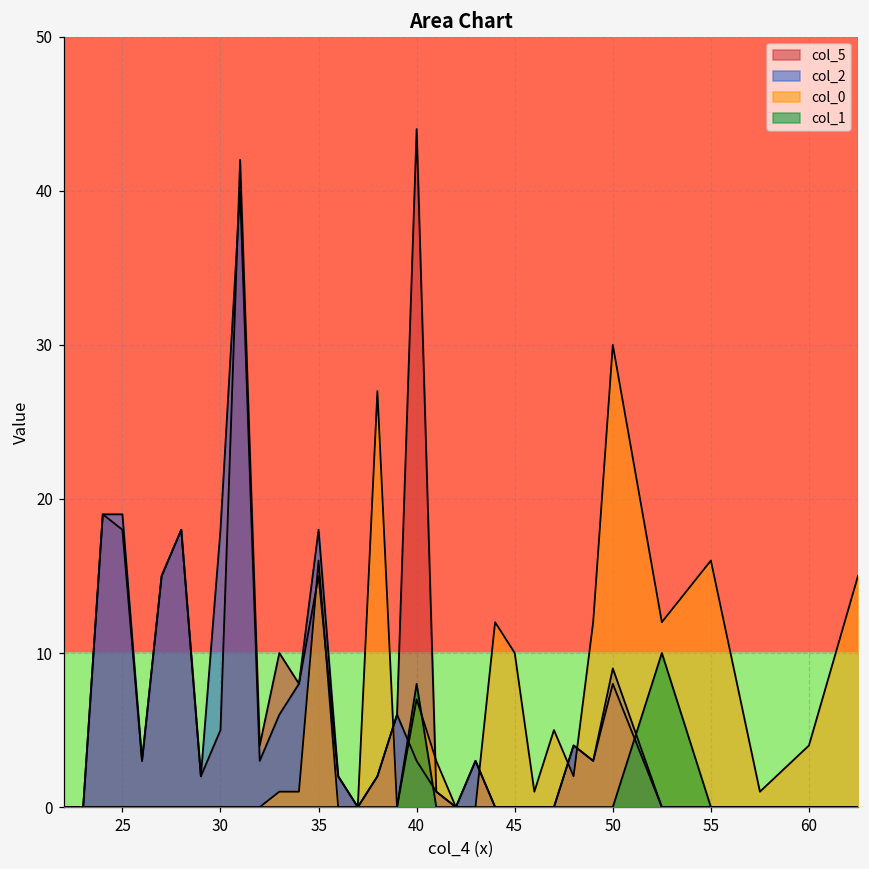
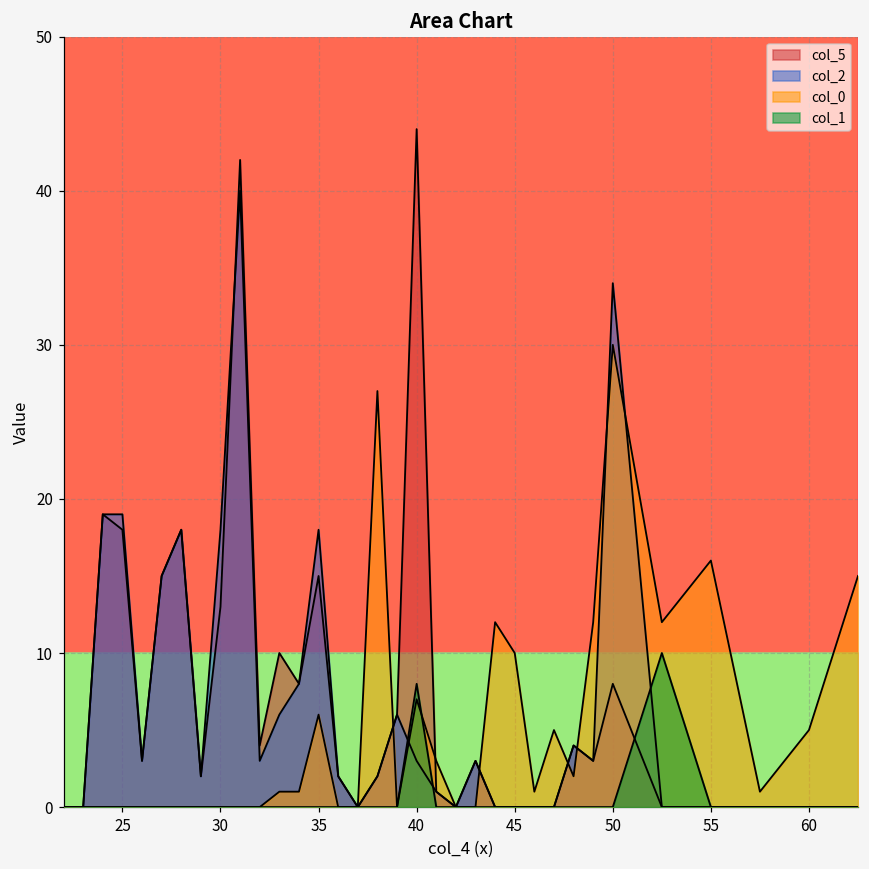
col_5, 30: 5 -> 13
col_0, 35: 16 -> 6
col_2, 50: 9 -> 34
col_0, 60: 4 -> 5
